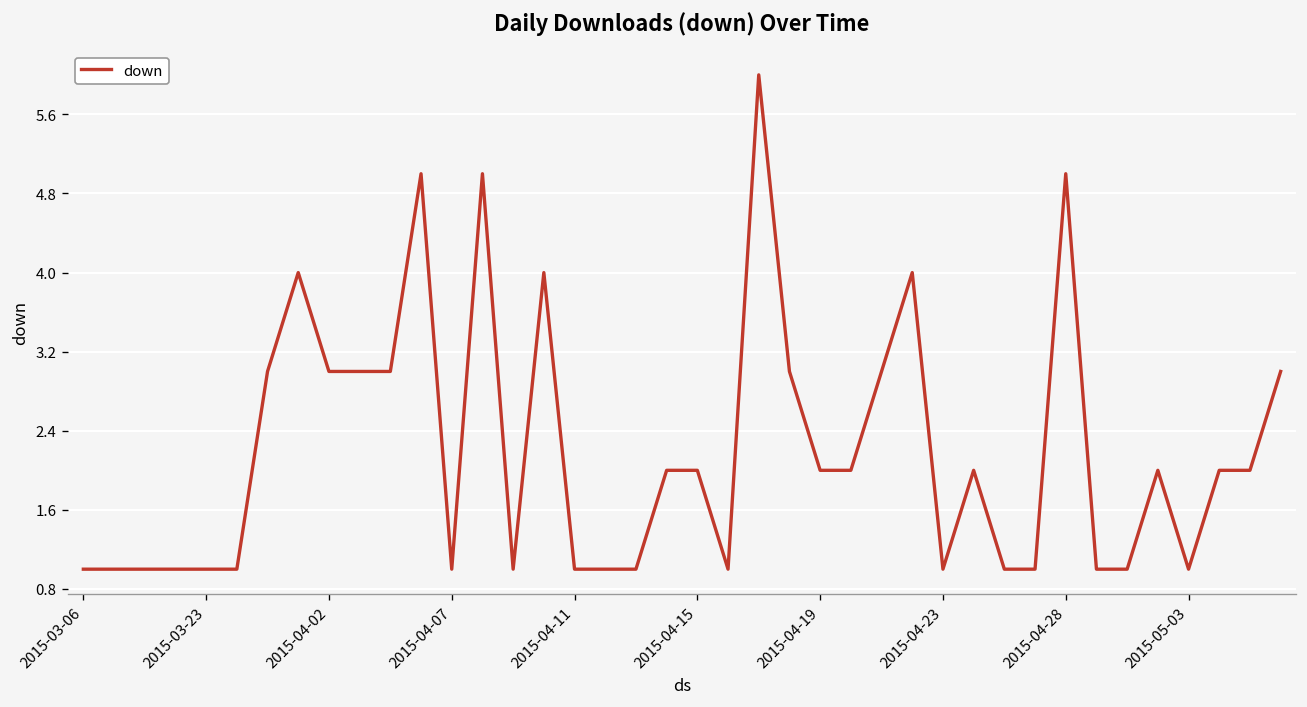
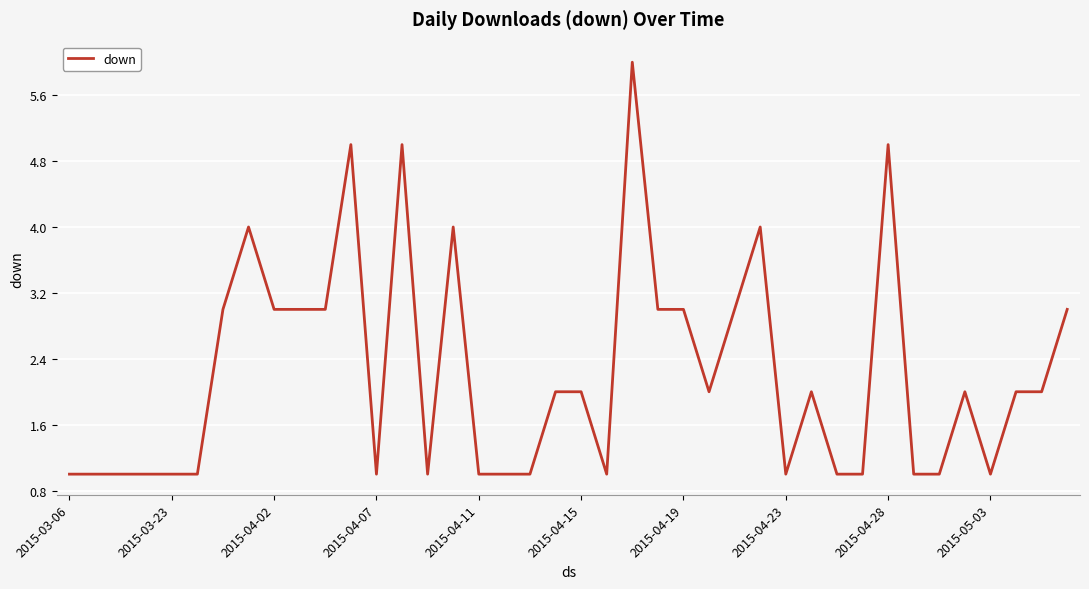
2015-04-19: 2 -> 3
